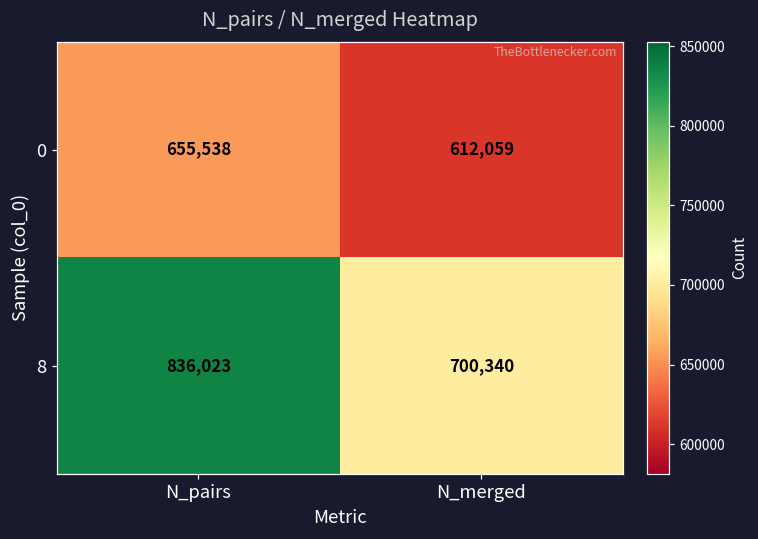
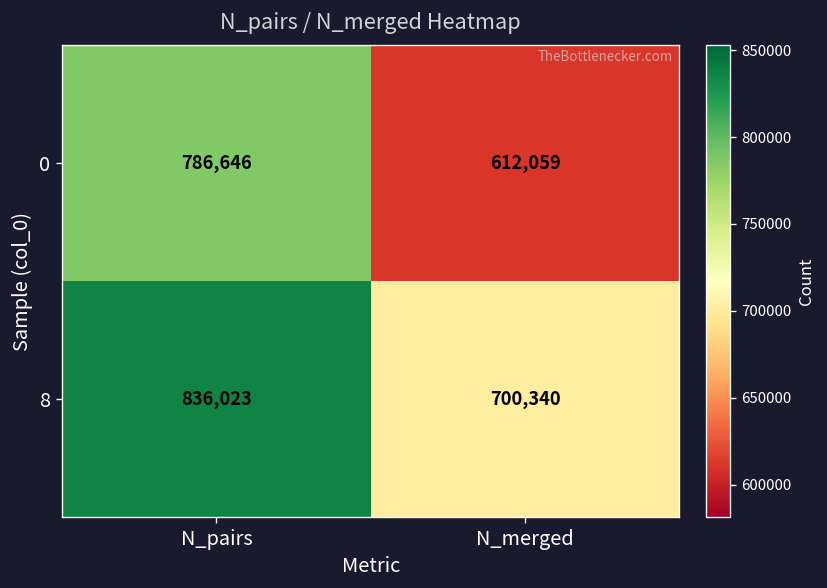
0, N_pairs: 655,538 -> 786,646
